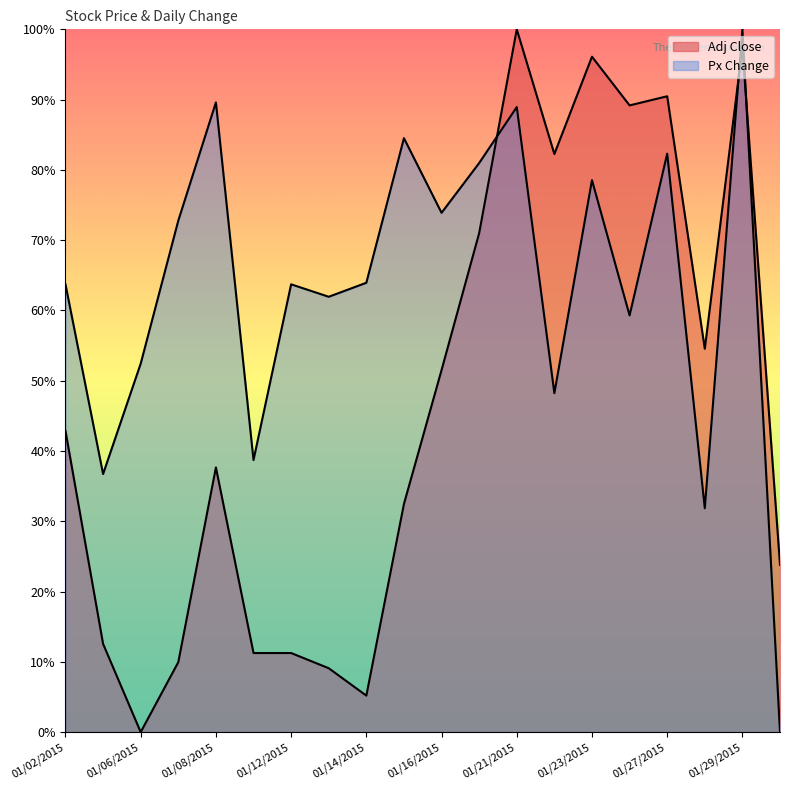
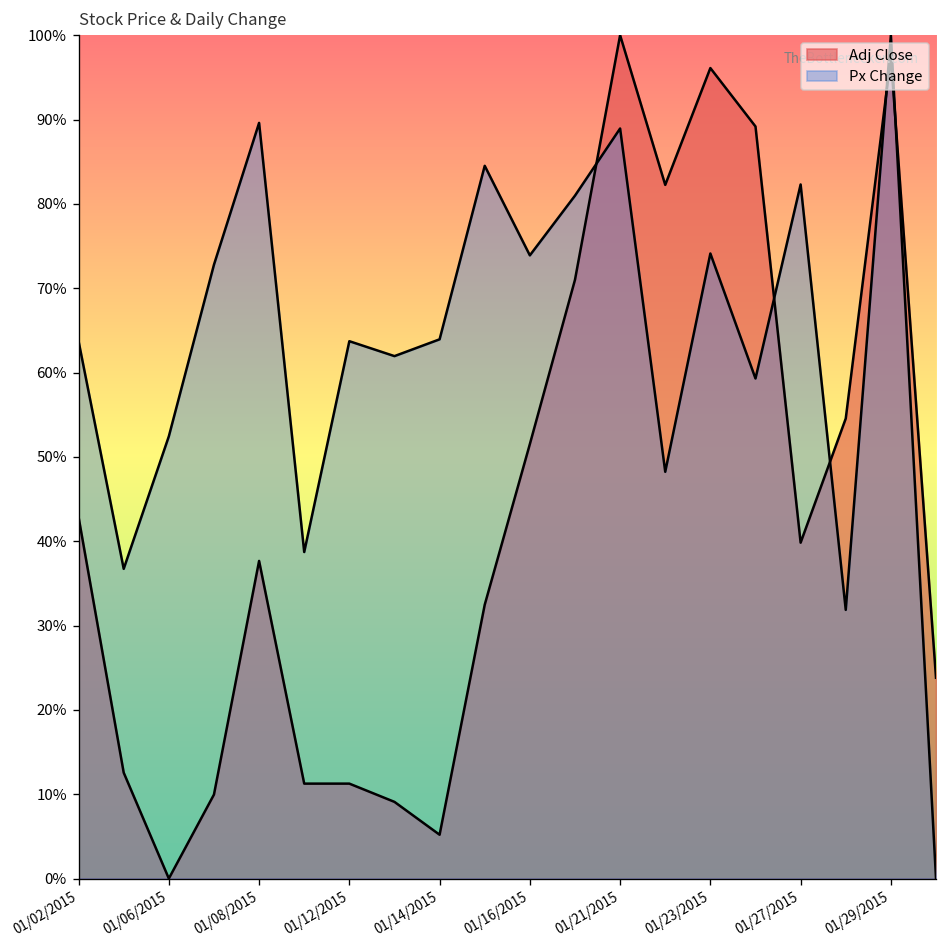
Px Change, 01/23/2015: 79% -> 74%
Adj Close, 01/27/2015: 90% -> 40%
